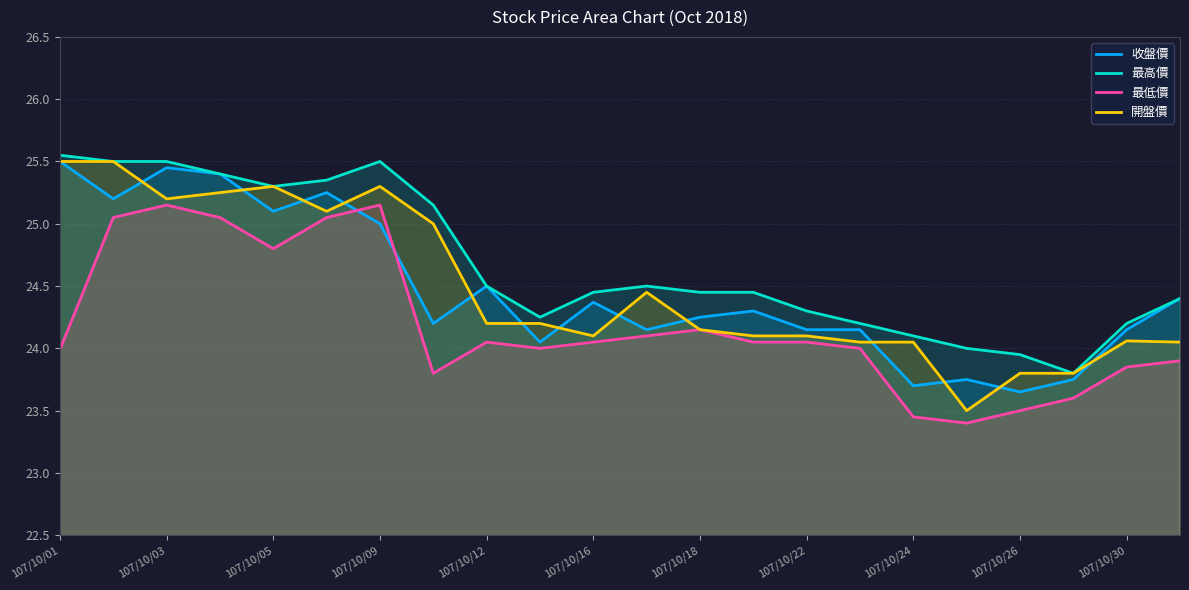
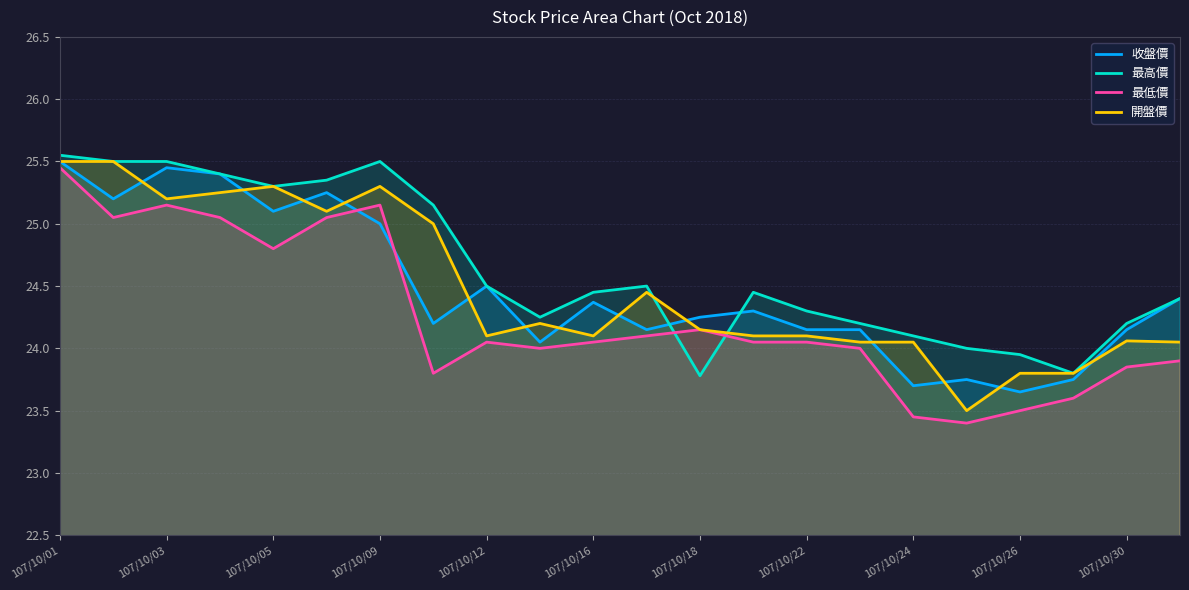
最低價, 107/10/01: 23.99 -> 25.45
開盤價, 107/10/12: 24.2 -> 24.1
最高價, 107/10/18: 24.45 -> 23.78
